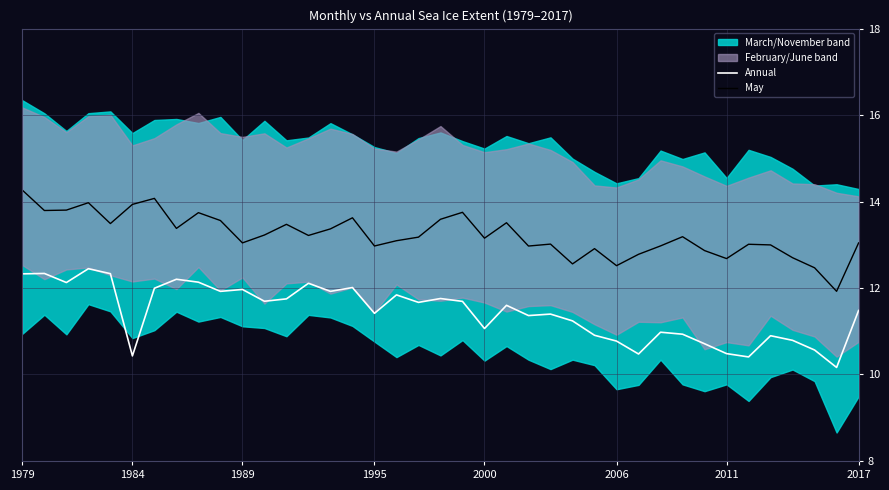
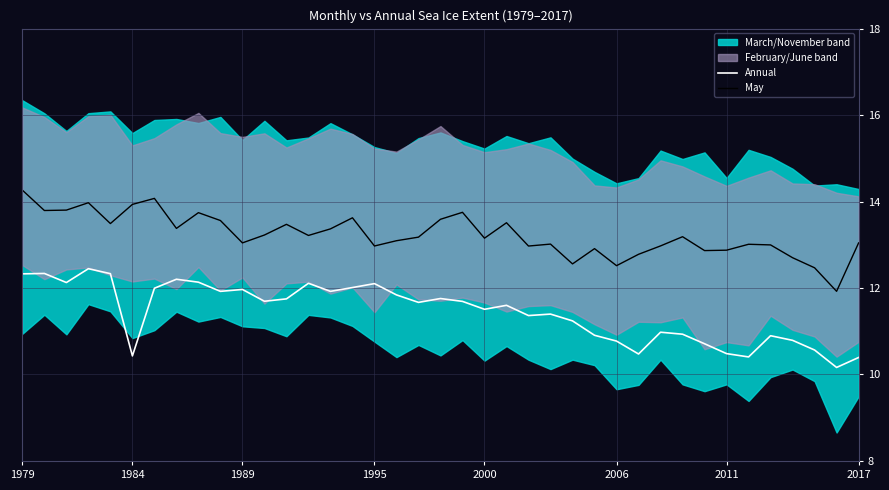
Annual, 1995: 11.4 -> 12.1
Annual, 2000: 11.1 -> 11.5
May, 2011: 12.7 -> 12.9
Annual, 2017: 11.5 -> 10.4
